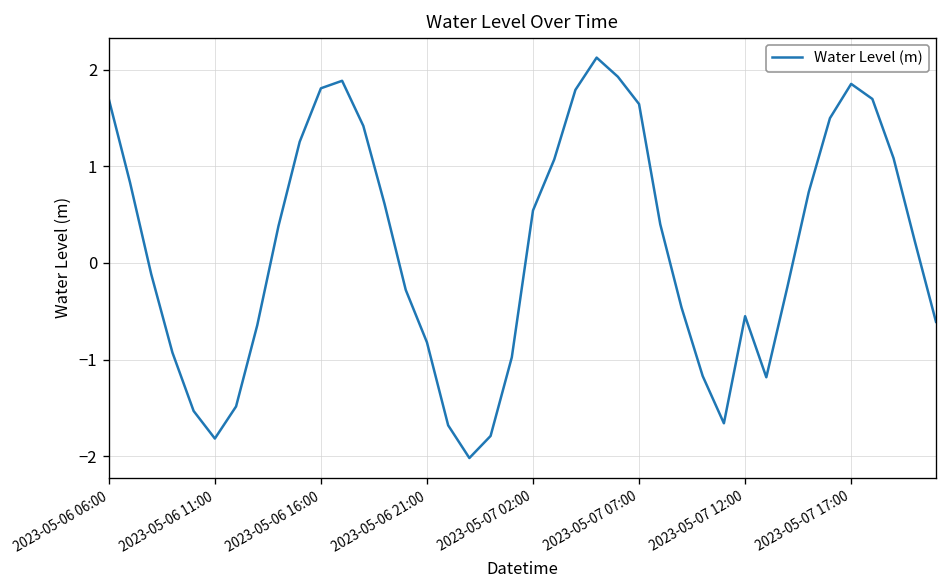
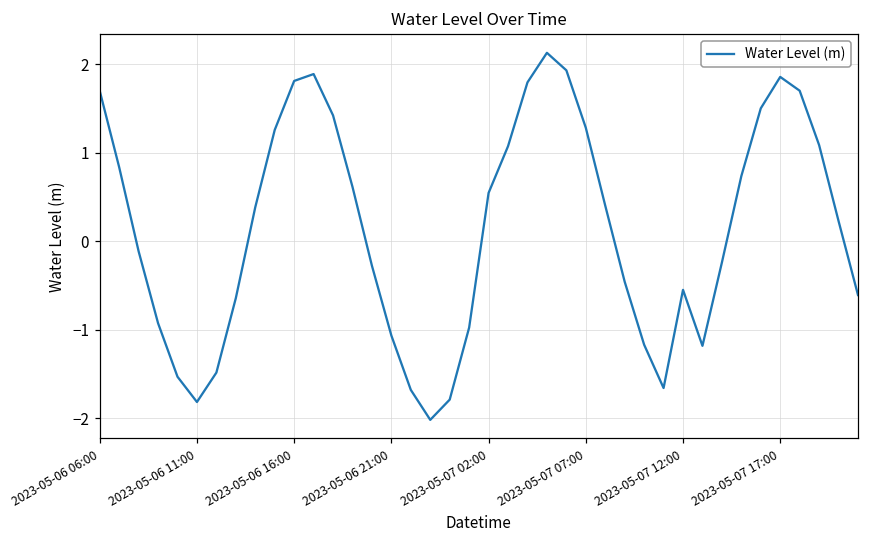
2023-05-06 21:00: -0.8 -> -1.1
2023-05-07 07:00: 1.6 -> 1.3
